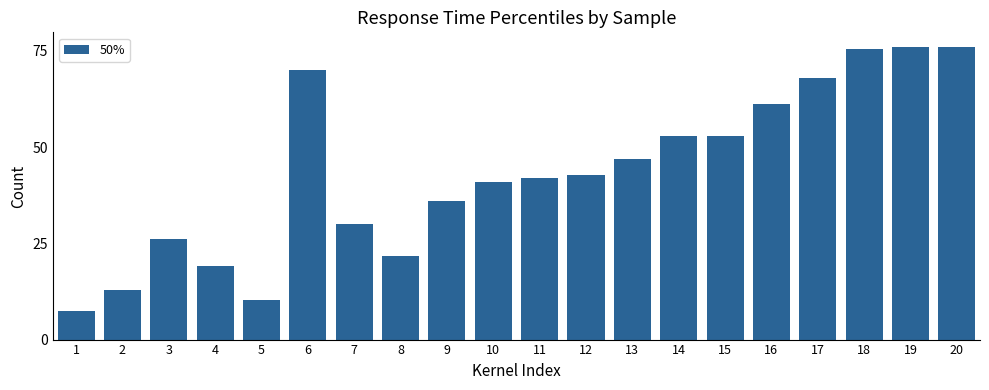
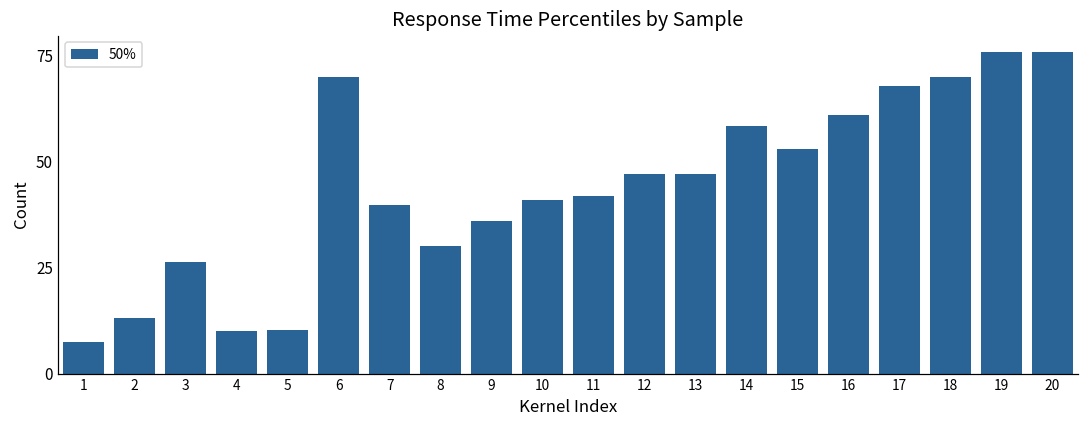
4: 19 -> 10
7: 30 -> 40
8: 22 -> 30
12: 43 -> 47
14: 53 -> 58
18: 75 -> 70
